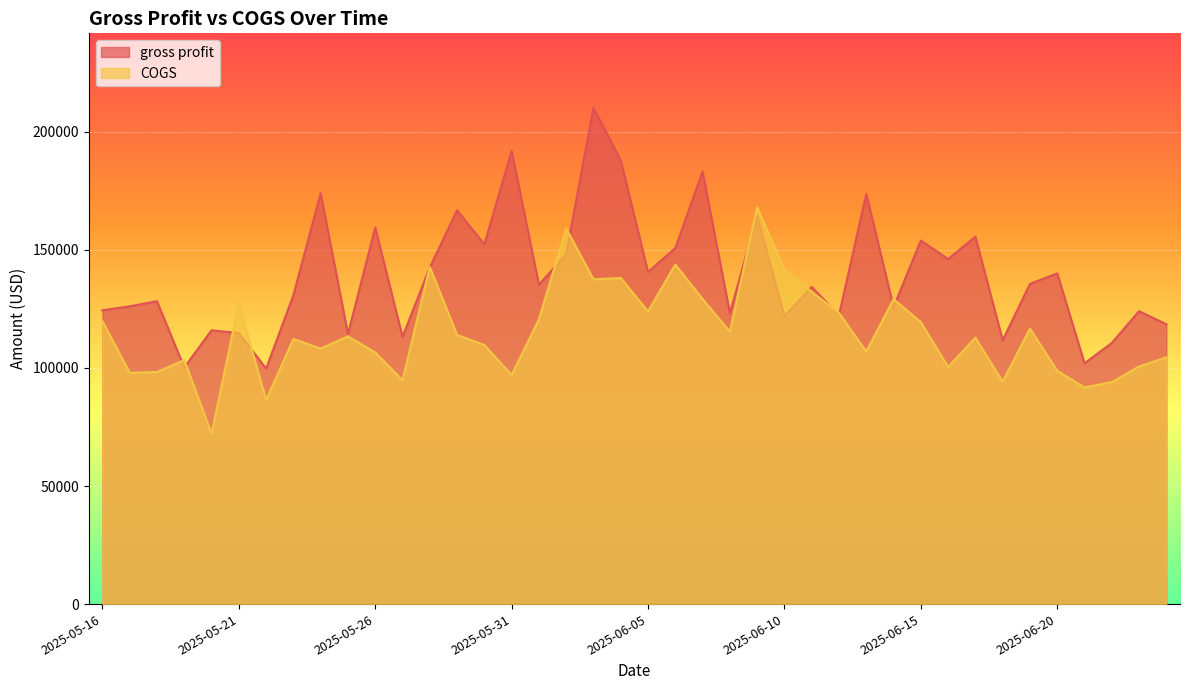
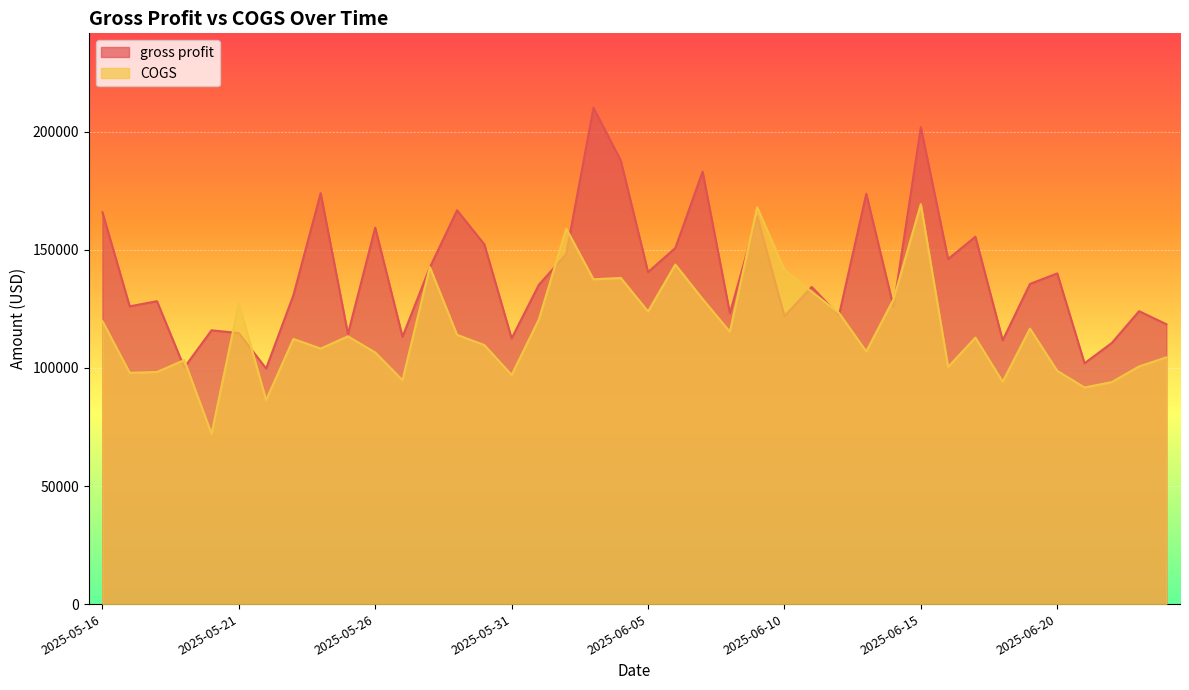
gross profit, 2025-05-16: 124000 -> 166000
gross profit, 2025-05-31: 192000 -> 113000
gross profit, 2025-06-15: 154000 -> 202000
COGS, 2025-06-15: 119000 -> 169000
